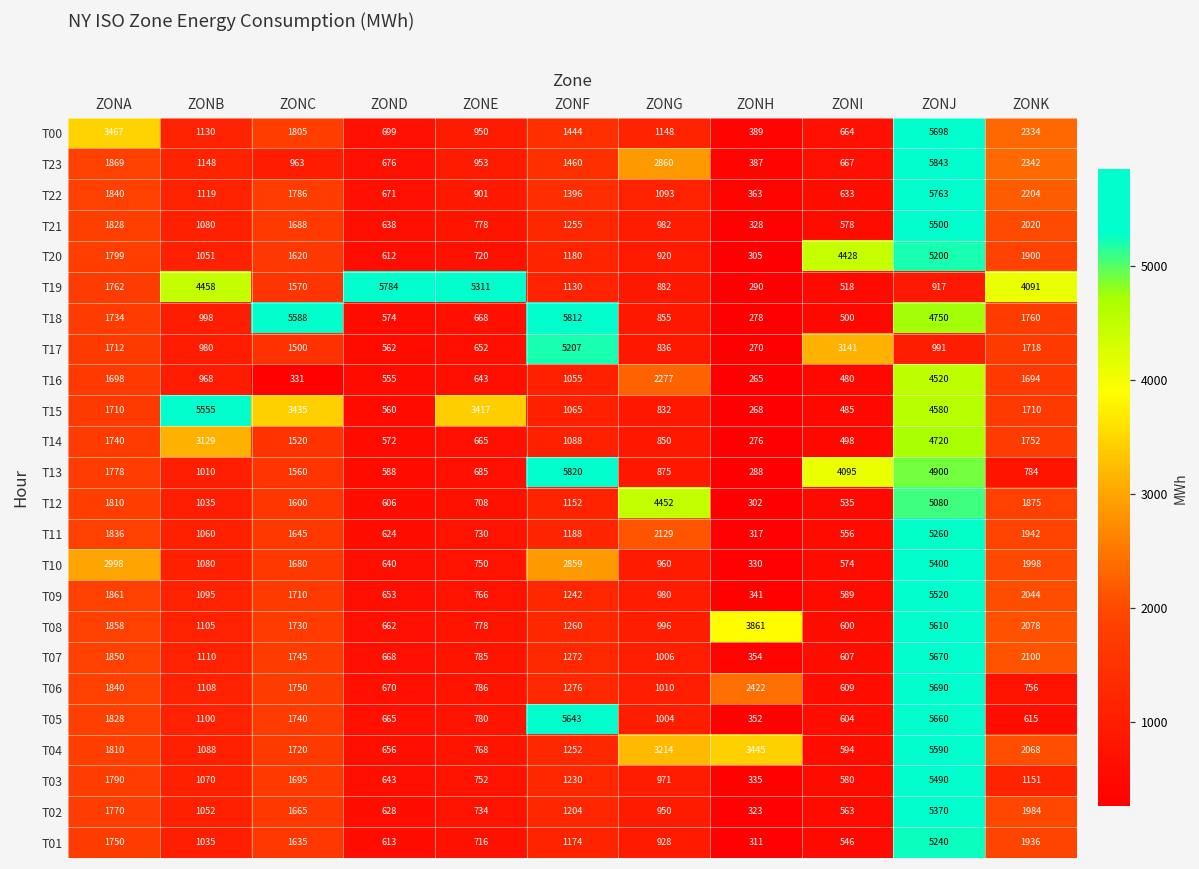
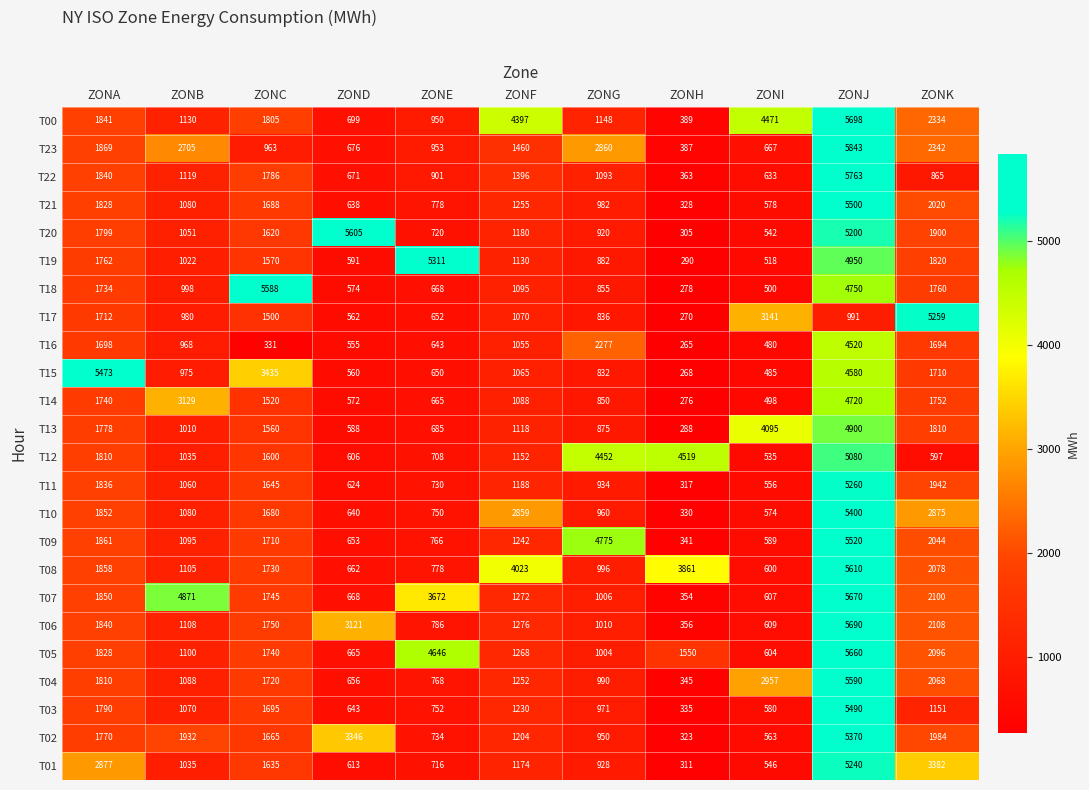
T00, ZONA: 3467 -> 1841
T00, ZONF: 1444 -> 4397
T00, ZONI: 664 -> 4471
T23, ZONB: 1148 -> 2705
T22, ZONK: 2204 -> 865
T20, ZOND: 612 -> 5605
T20, ZONI: 4428 -> 542
T19, ZONB: 4458 -> 1022
T19, ZOND: 5784 -> 591
T19, ZONJ: 917 -> 4950
T19, ZONK: 4091 -> 1820
T18, ZONF: 5812 -> 1095
T17, ZONF: 5207 -> 1070
T17, ZONK: 1718 -> 5259
T15, ZONA: 1710 -> 5473
T15, ZONB: 5555 -> 975
T15, ZONE: 3417 -> 650
T13, ZONF: 5820 -> 1118
T13, ZONK: 784 -> 1810
T12, ZONH: 302 -> 4519
T12, ZONK: 1875 -> 597
T11, ZONG: 2129 -> 934
T10, ZONA: 2998 -> 1852
T10, ZONK: 1998 -> 2875
T09, ZONG: 980 -> 4775
T08, ZONF: 1260 -> 4023
T07, ZONB: 1110 -> 4871
T07, ZONE: 785 -> 3672
T06, ZOND: 670 -> 3121
T06, ZONH: 2422 -> 356
T06, ZONK: 756 -> 2108
T05, ZONE: 780 -> 4646
T05, ZONF: 5643 -> 1268
T05, ZONH: 352 -> 1550
T05, ZONK: 615 -> 2096
T04, ZONG: 3214 -> 990
T04, ZONH: 3445 -> 345
T04, ZONI: 594 -> 2957
T02, ZONB: 1052 -> 1932
T02, ZOND: 628 -> 3346
T01, ZONA: 1750 -> 2877
T01, ZONK: 1936 -> 3382
